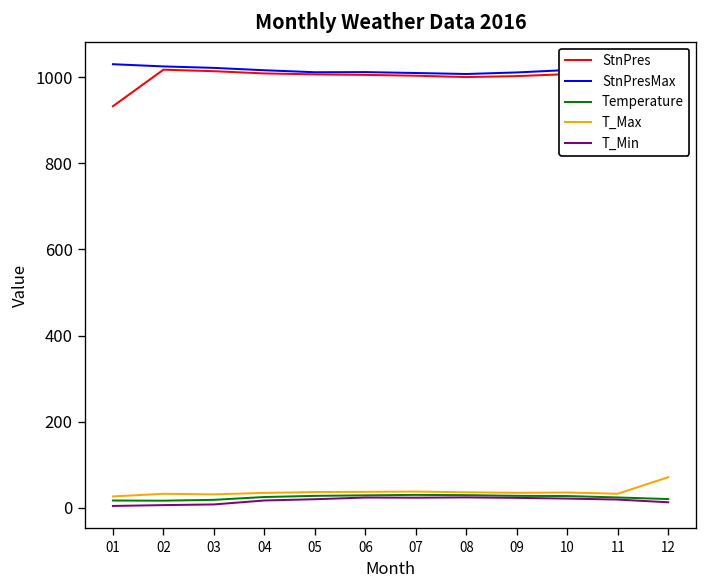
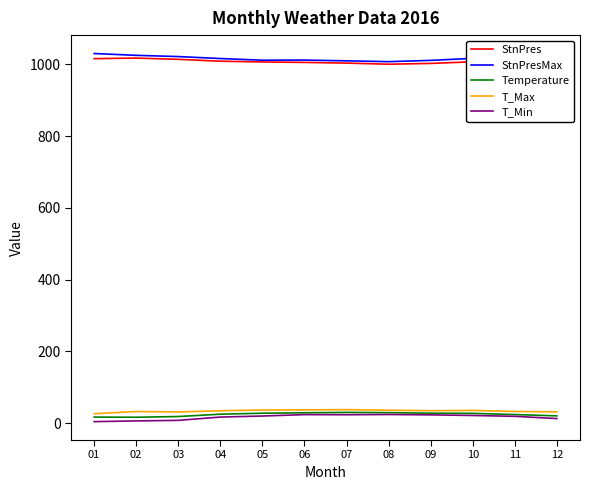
StnPres, 01: 930 -> 1020
T_Max, 12: 70 -> 30
